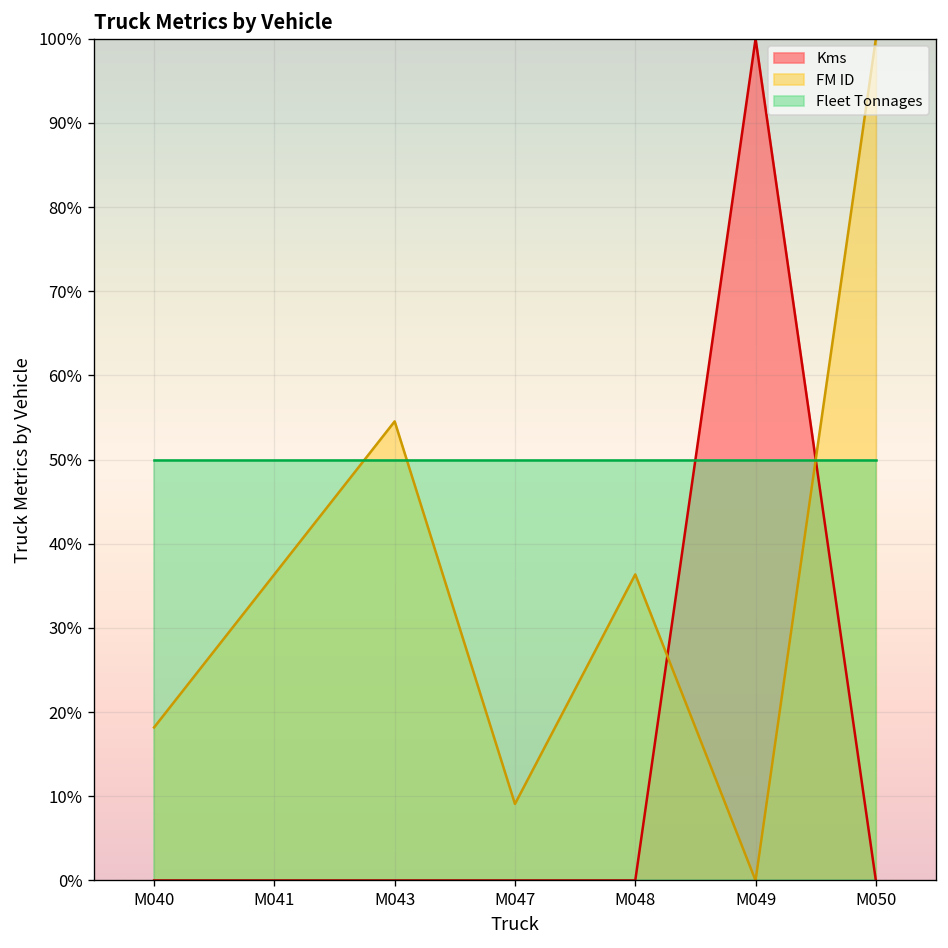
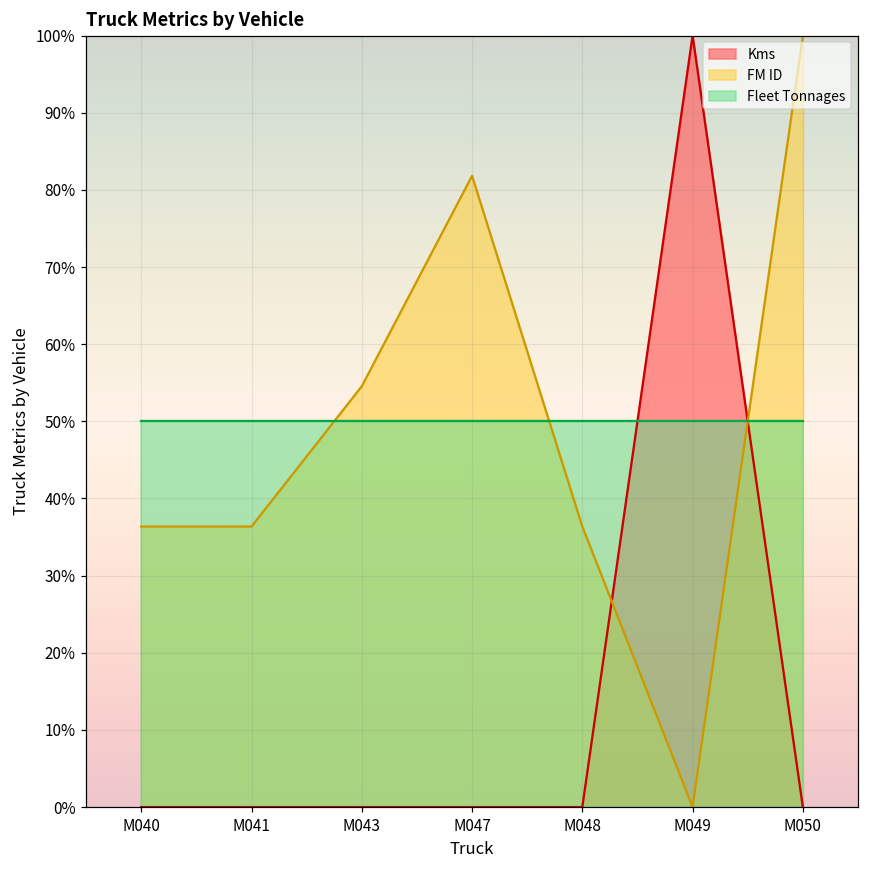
FM ID, M040: 18% -> 36%
FM ID, M047: 9% -> 82%
